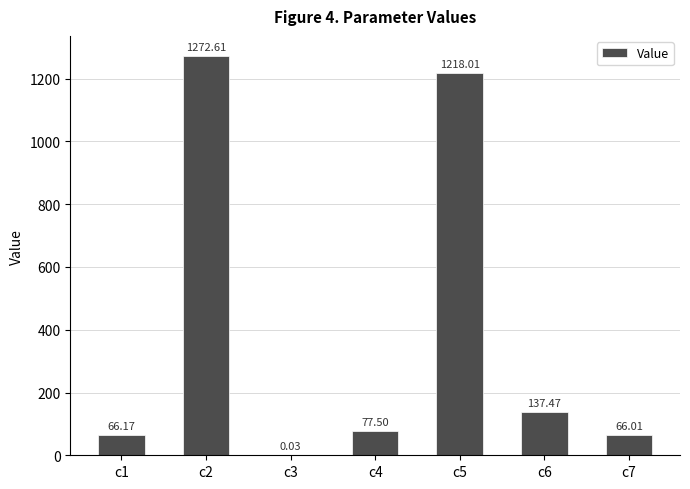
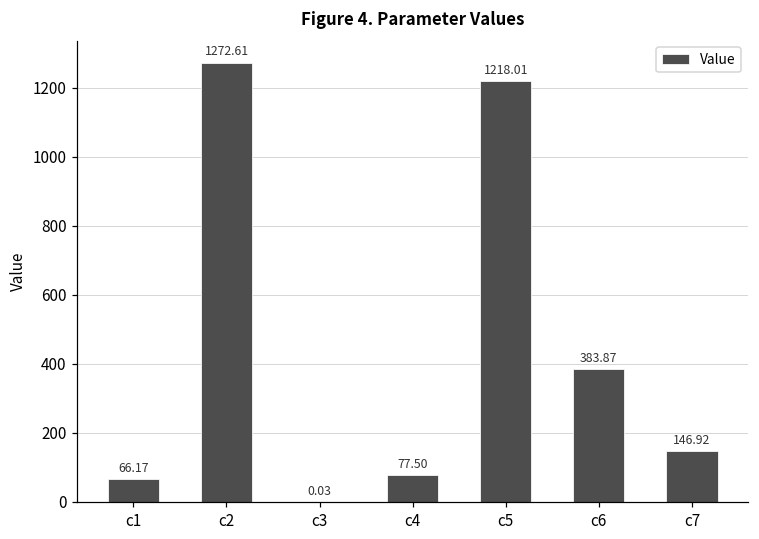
c6: 137.47 -> 383.87
c7: 66.01 -> 146.92
